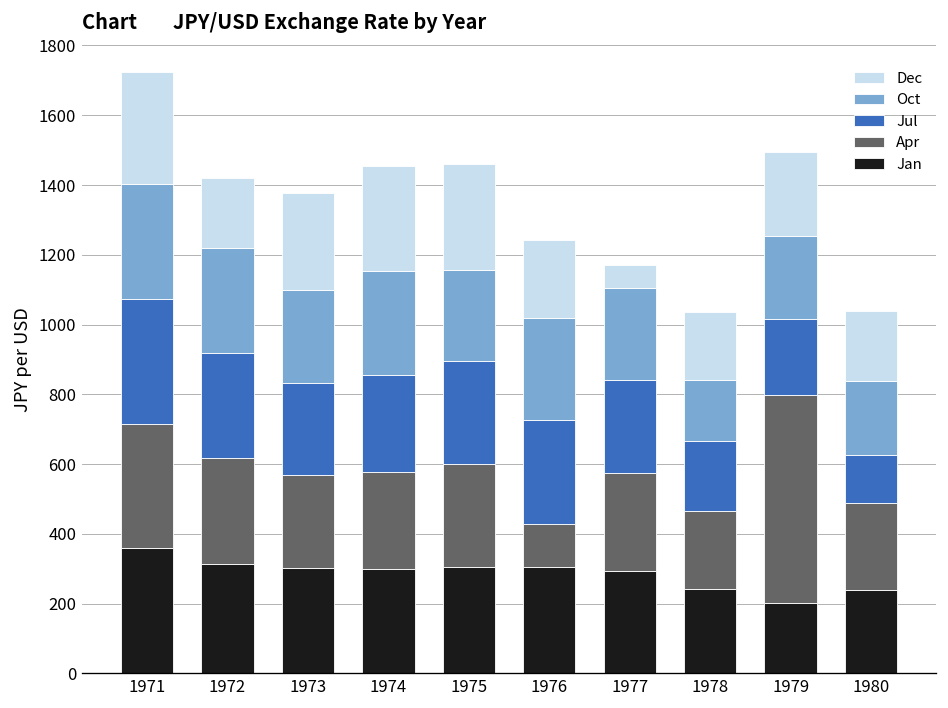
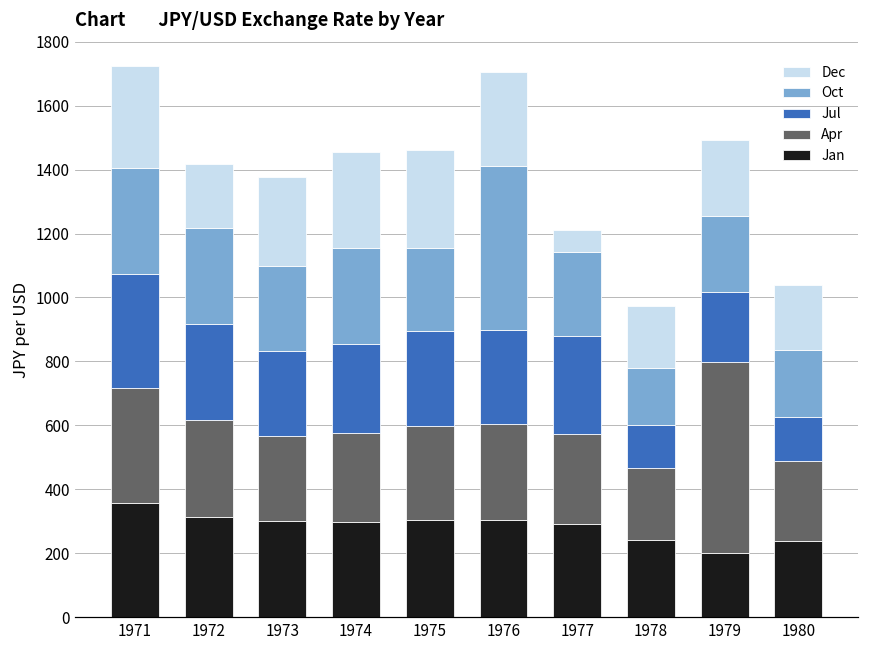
Apr, 1976: 130 -> 300
Oct, 1976: 290 -> 510
Dec, 1976: 220 -> 290
Jul, 1977: 270 -> 310
Jul, 1978: 200 -> 140
